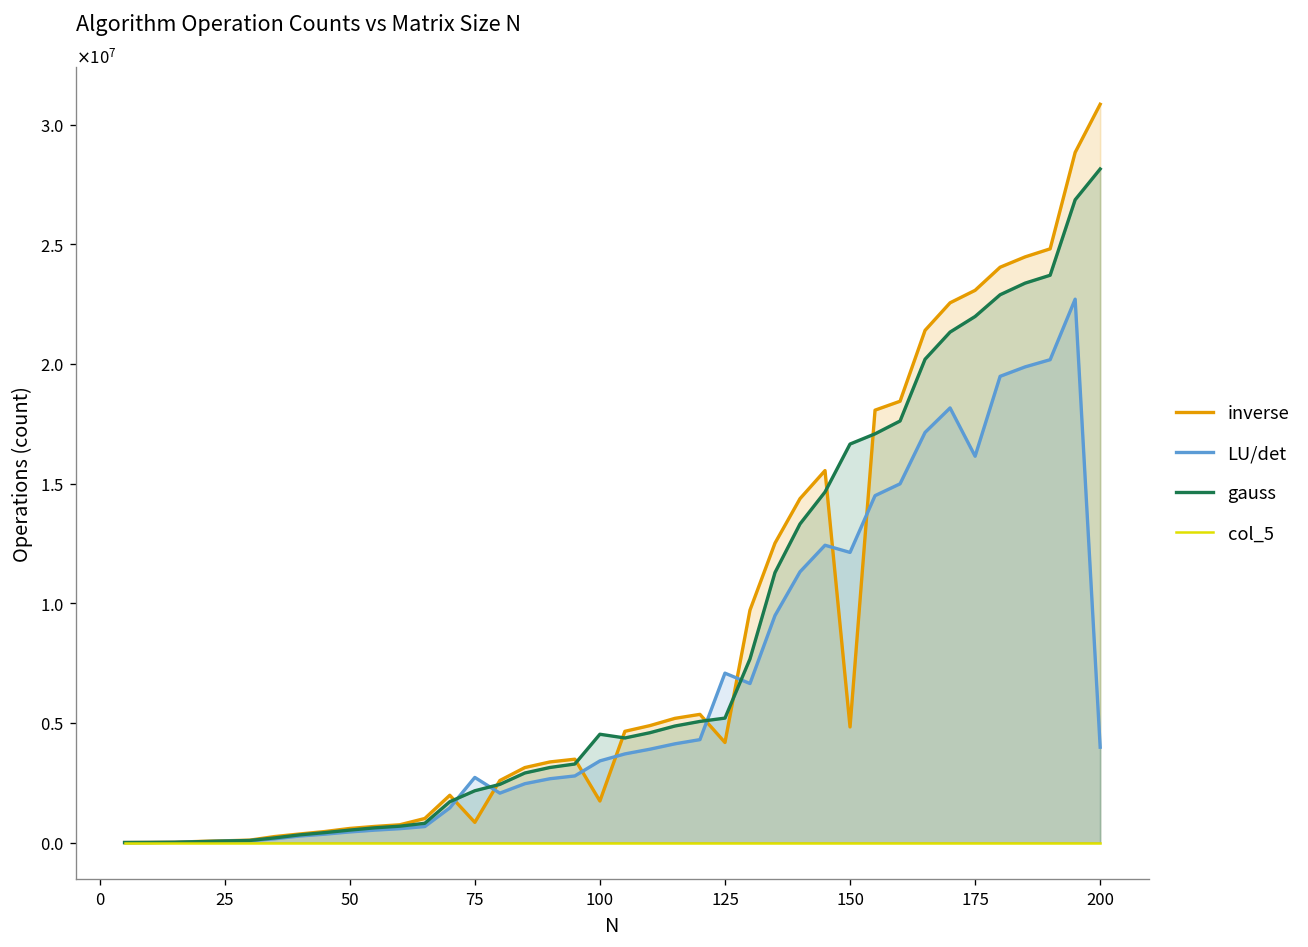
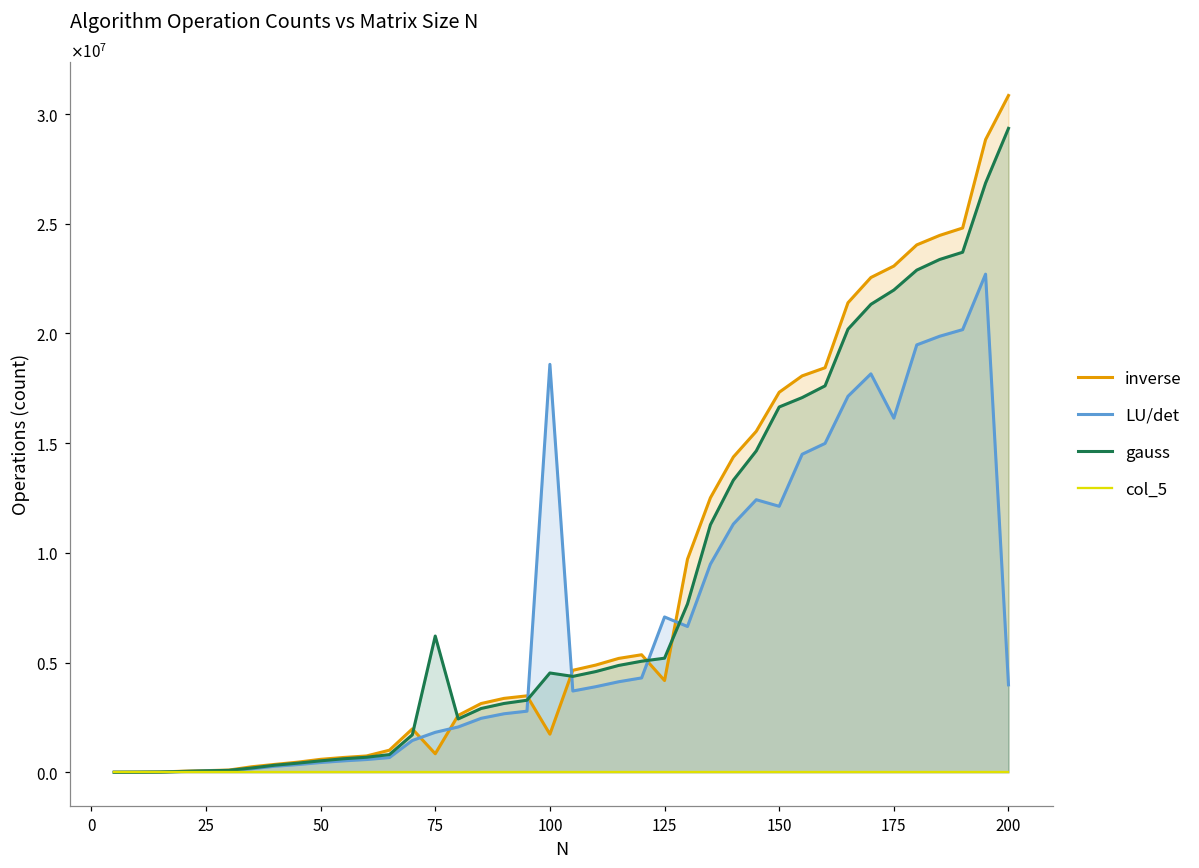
LU/det, 75: 2700000 -> 1800000
gauss, 75: 2200000 -> 6200000
LU/det, 100: 3400000 -> 18600000
inverse, 150: 4800000 -> 17300000
gauss, 200: 28100000 -> 29400000
